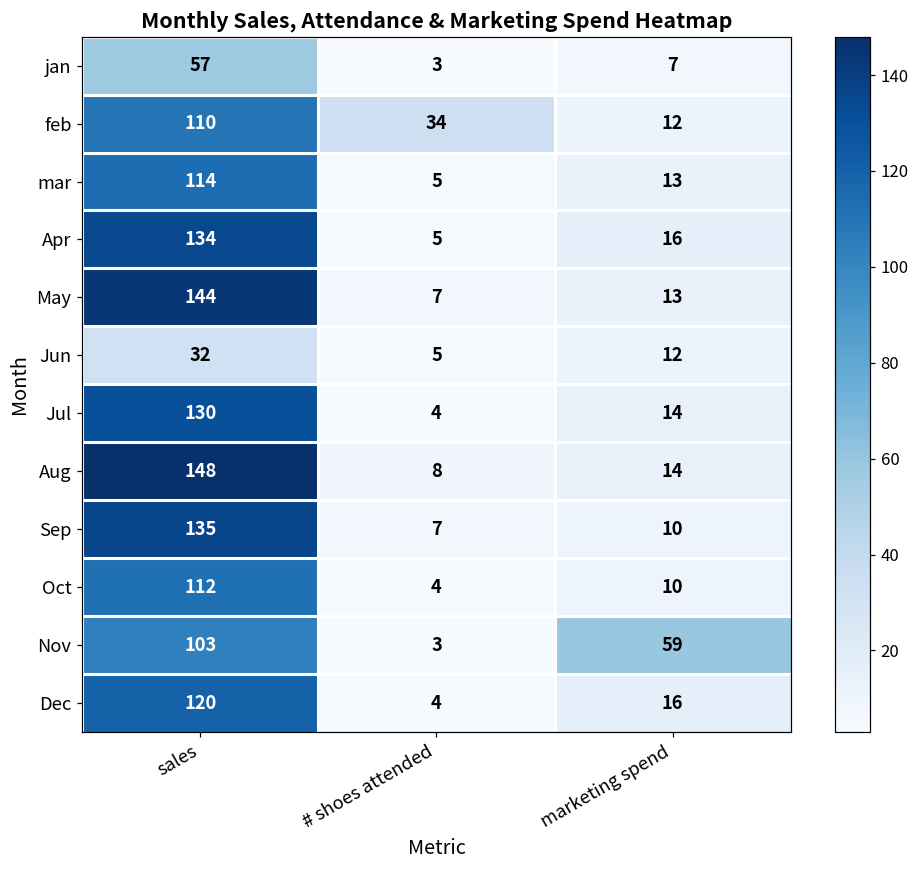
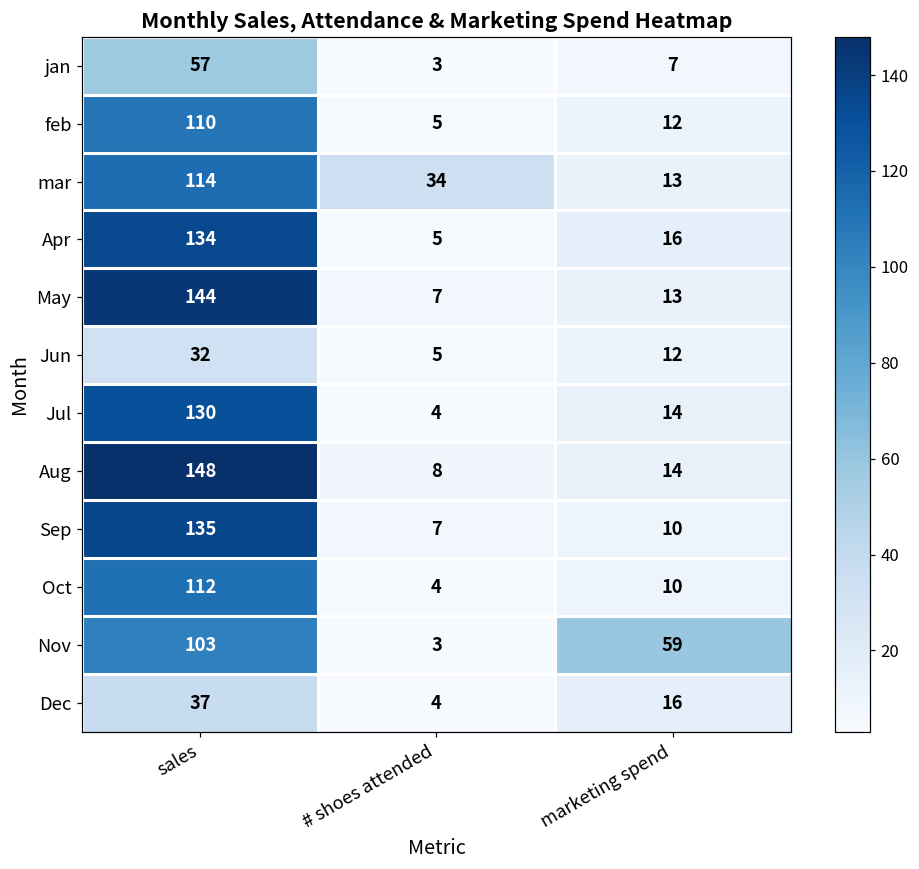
feb, # shoes attended: 34 -> 5
mar, # shoes attended: 5 -> 34
Dec, sales: 120 -> 37
